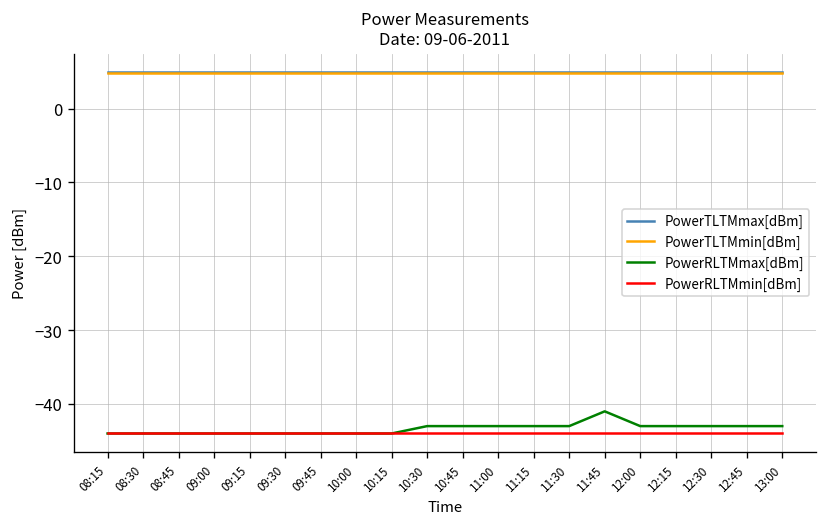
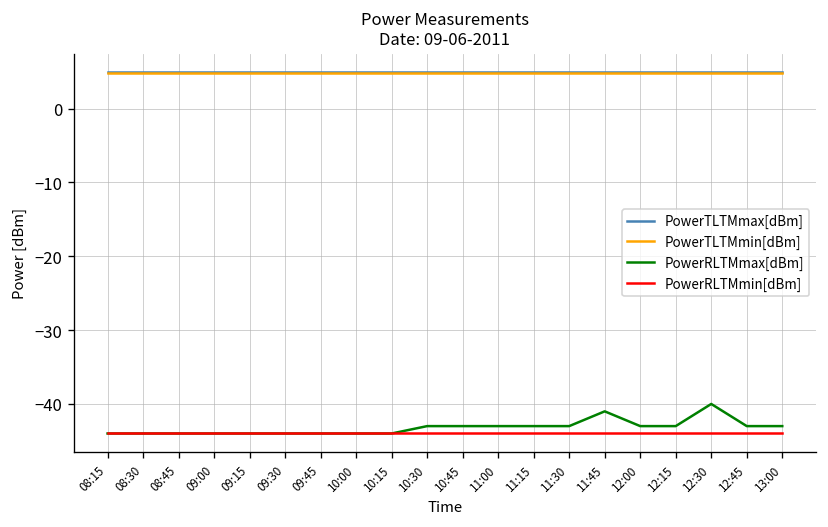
PowerRLTMmax[dBm], 12:30: -43 -> -40
